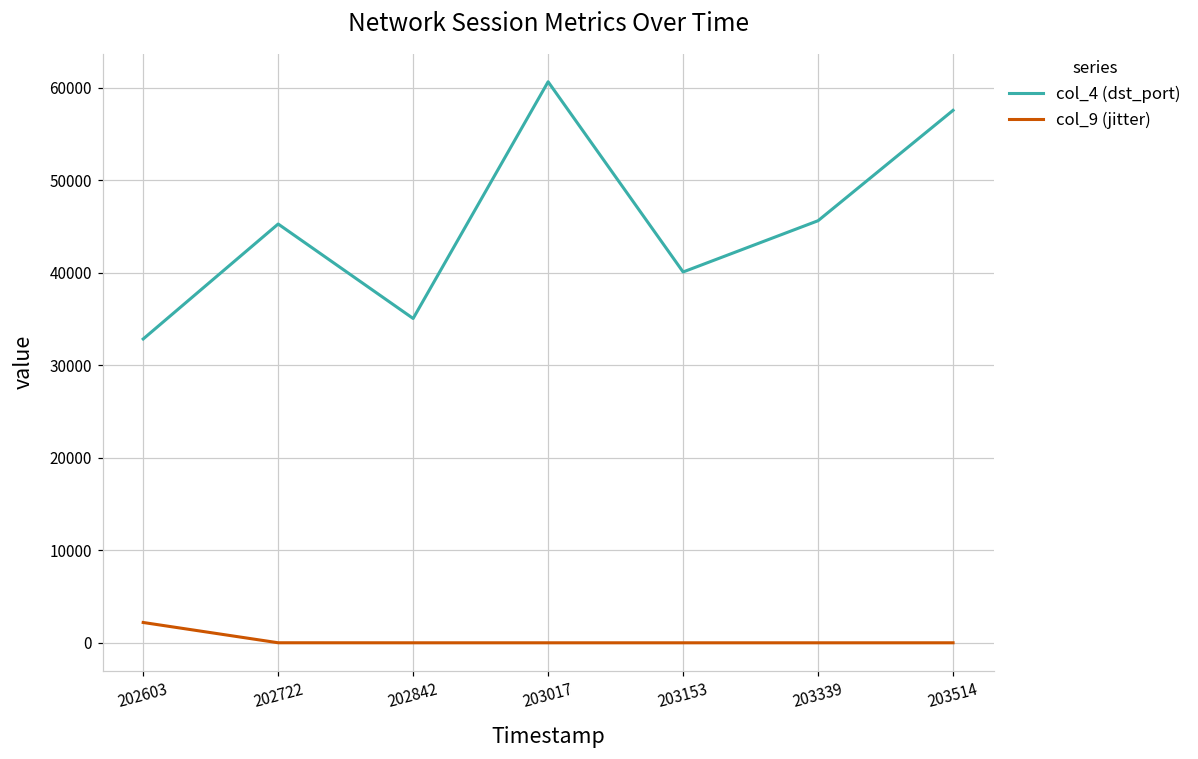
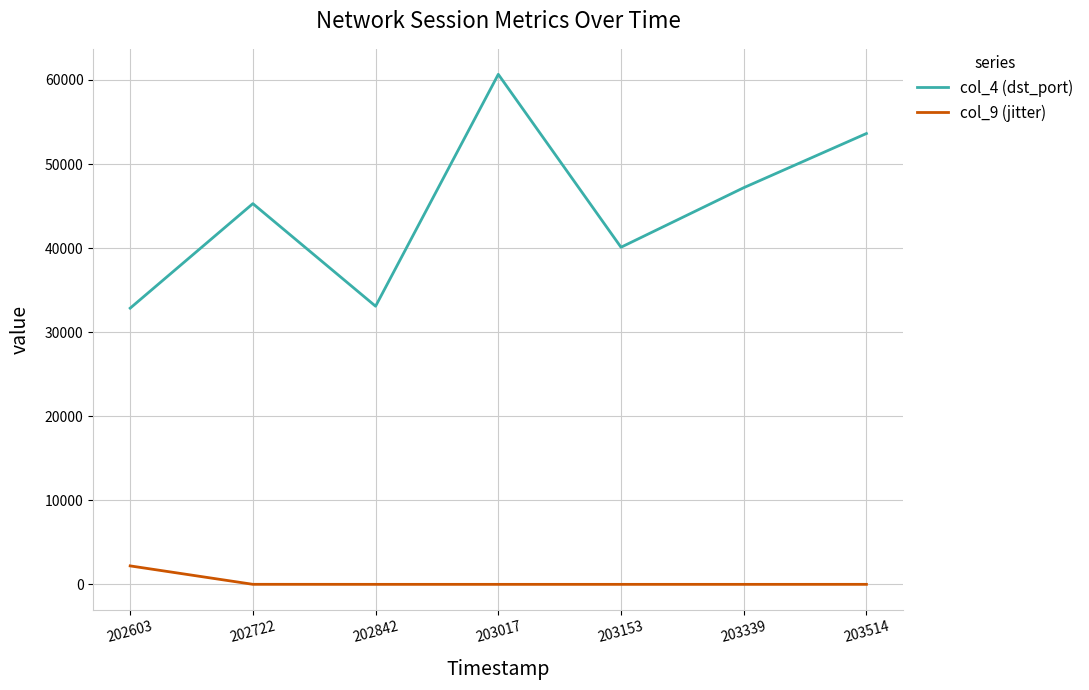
col_4 (dst_port), 202842: 35000 -> 33000
col_4 (dst_port), 203339: 46000 -> 47000
col_4 (dst_port), 203514: 58000 -> 54000
